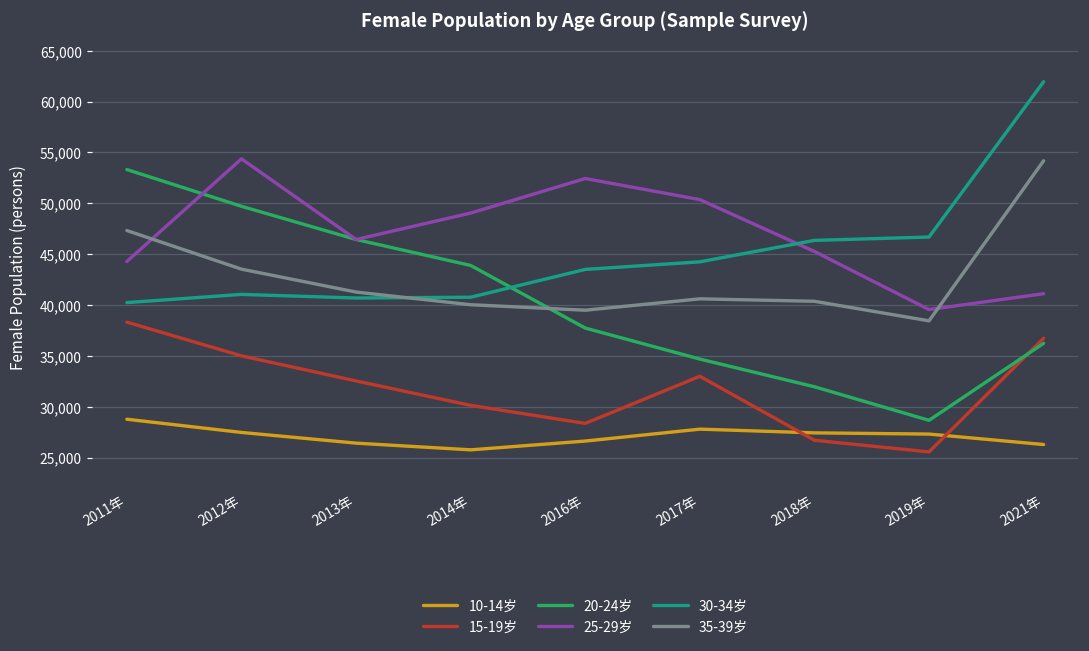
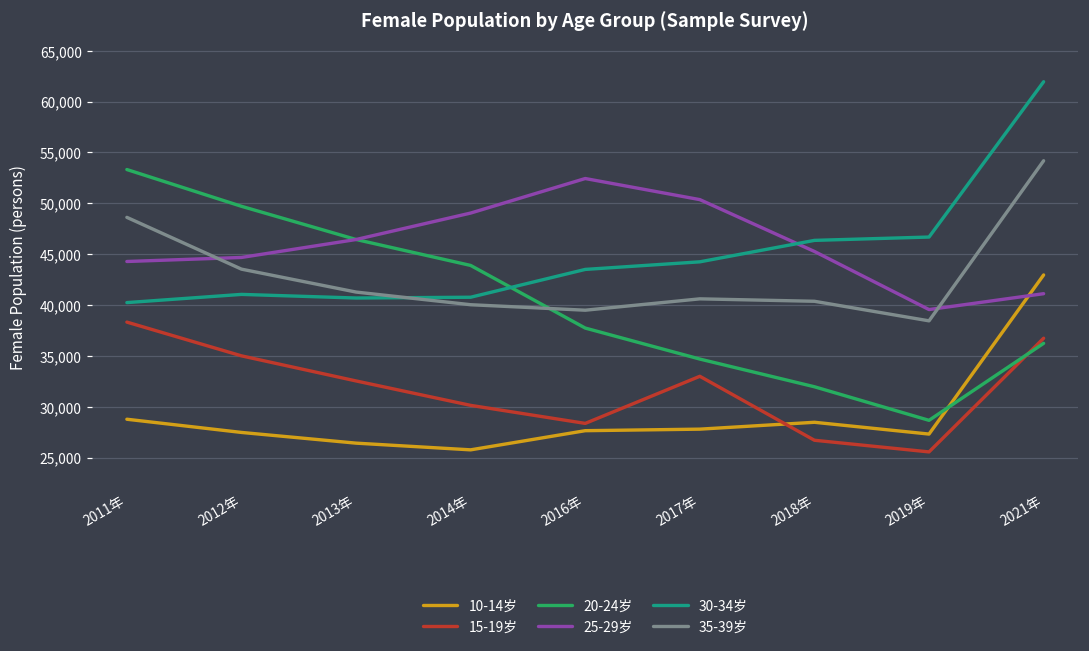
35-39岁, 2011年: 47,000 -> 49,000
25-29岁, 2012年: 54,000 -> 45,000
10-14岁, 2016年: 27,000 -> 28,000
10-14岁, 2018年: 27,000 -> 28,000
10-14岁, 2021年: 26,000 -> 43,000
